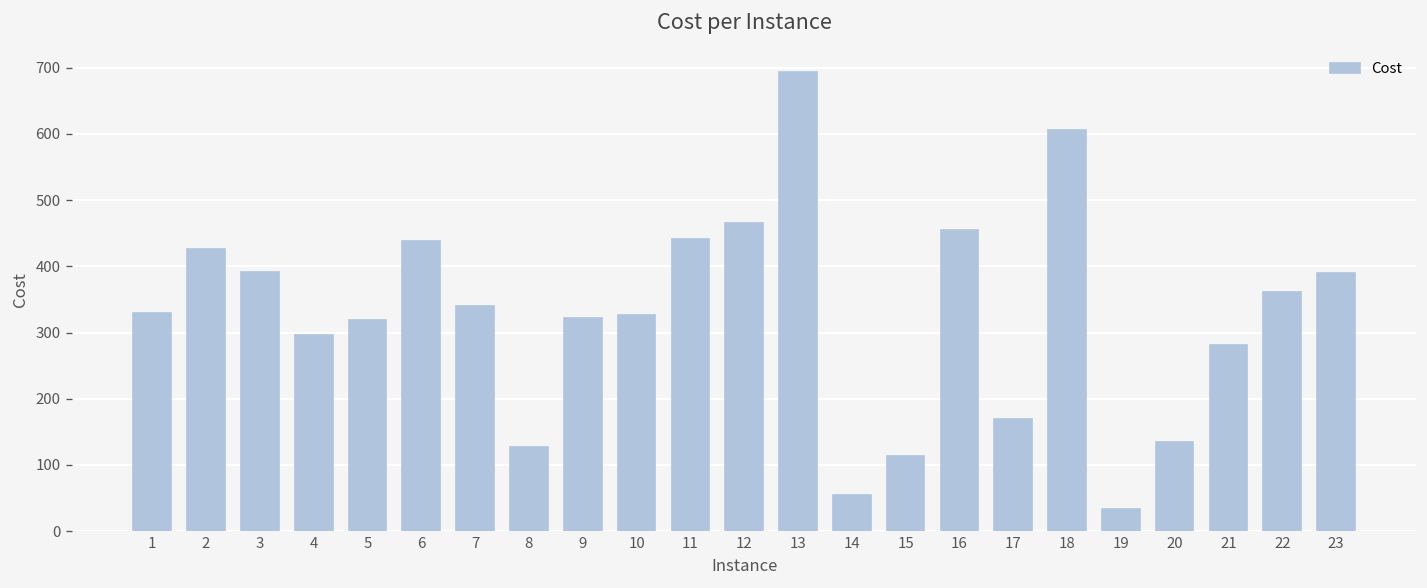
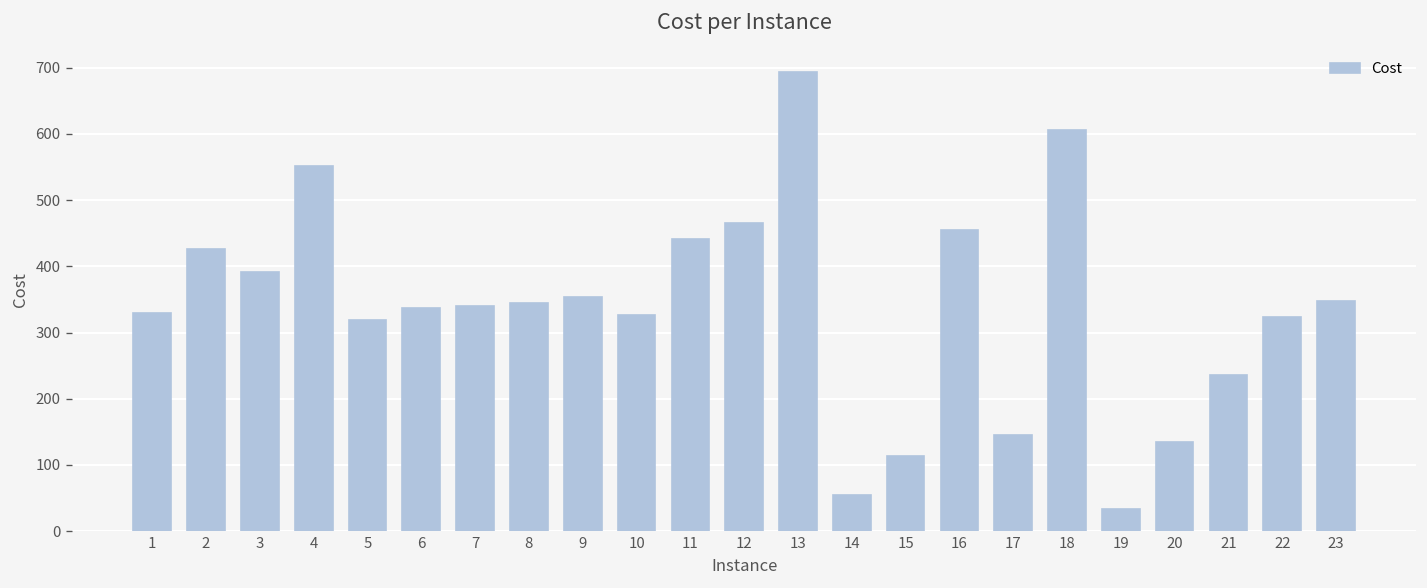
4: 300 -> 550
6: 440 -> 340
8: 130 -> 350
9: 320 -> 350
17: 170 -> 150
21: 280 -> 240
22: 360 -> 320
23: 390 -> 350
